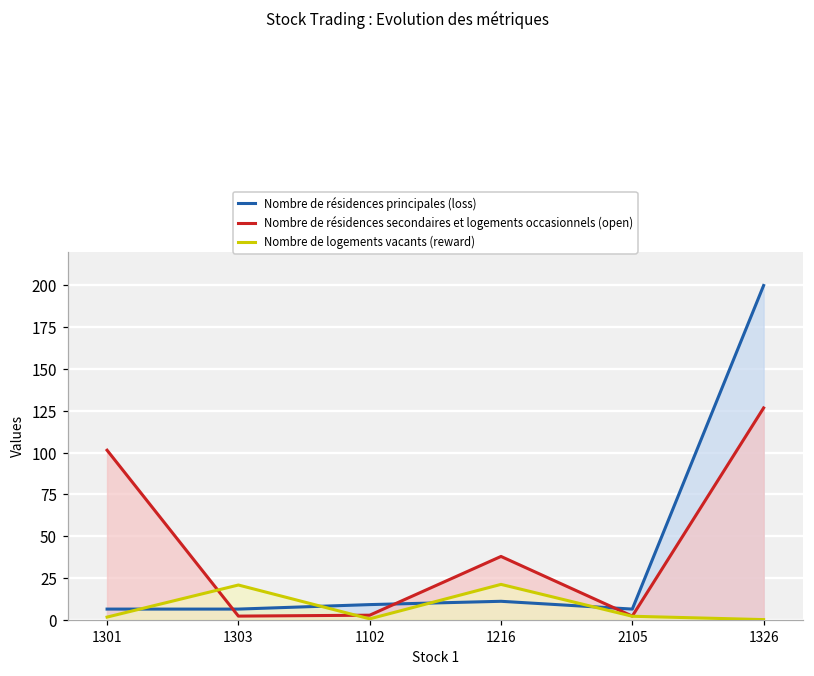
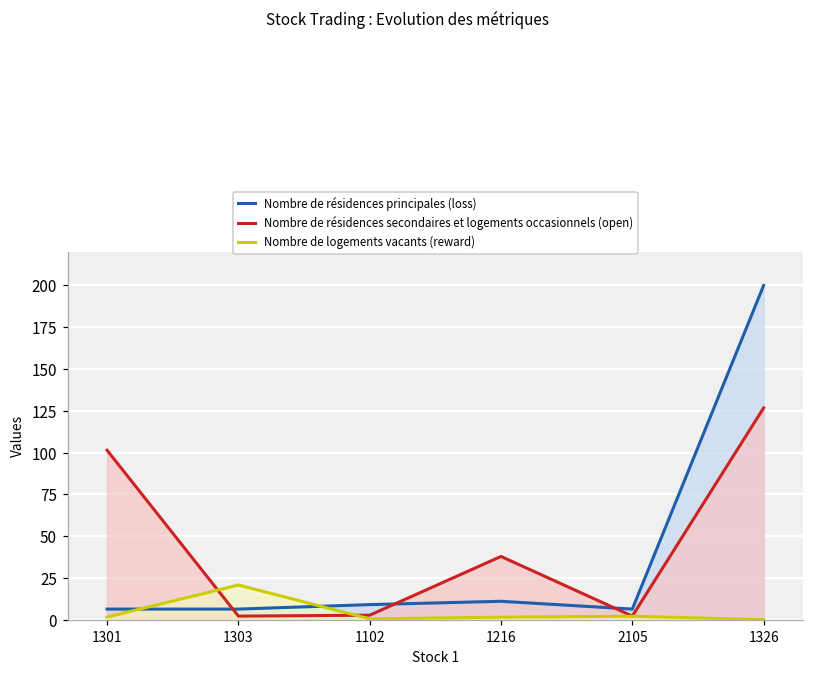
Nombre de logements vacants (reward), 1216: 21 -> 1
